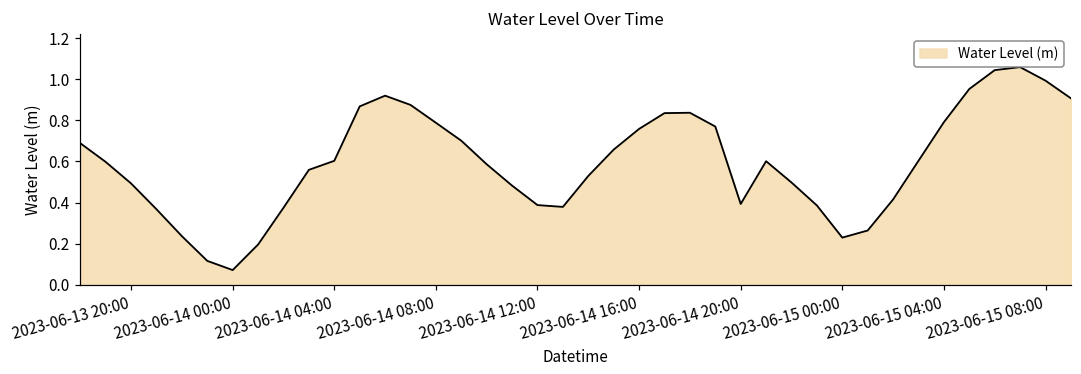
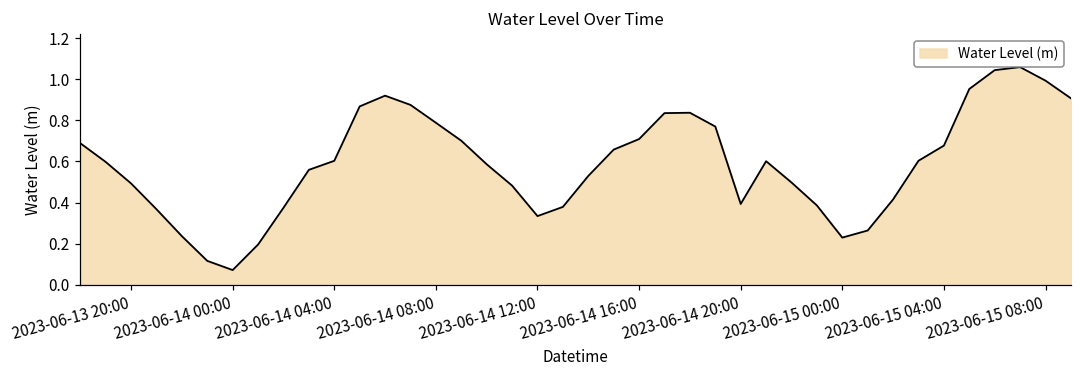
2023-06-14 12:00: 0.39 -> 0.33
2023-06-14 16:00: 0.76 -> 0.71
2023-06-15 04:00: 0.79 -> 0.68
